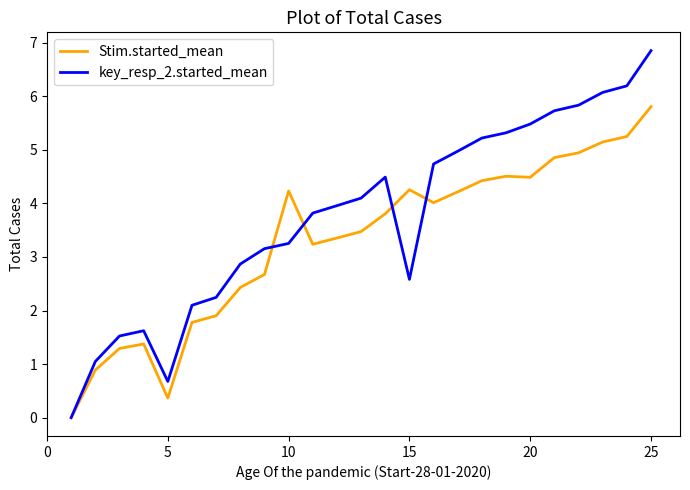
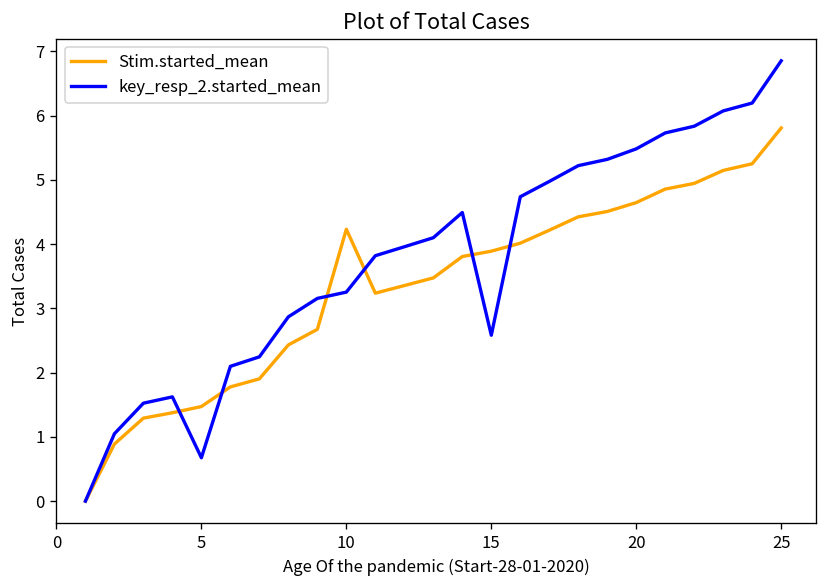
Stim.started_mean, 5: 0.4 -> 1.5
Stim.started_mean, 15: 4.3 -> 3.9
Stim.started_mean, 20: 4.5 -> 4.6
